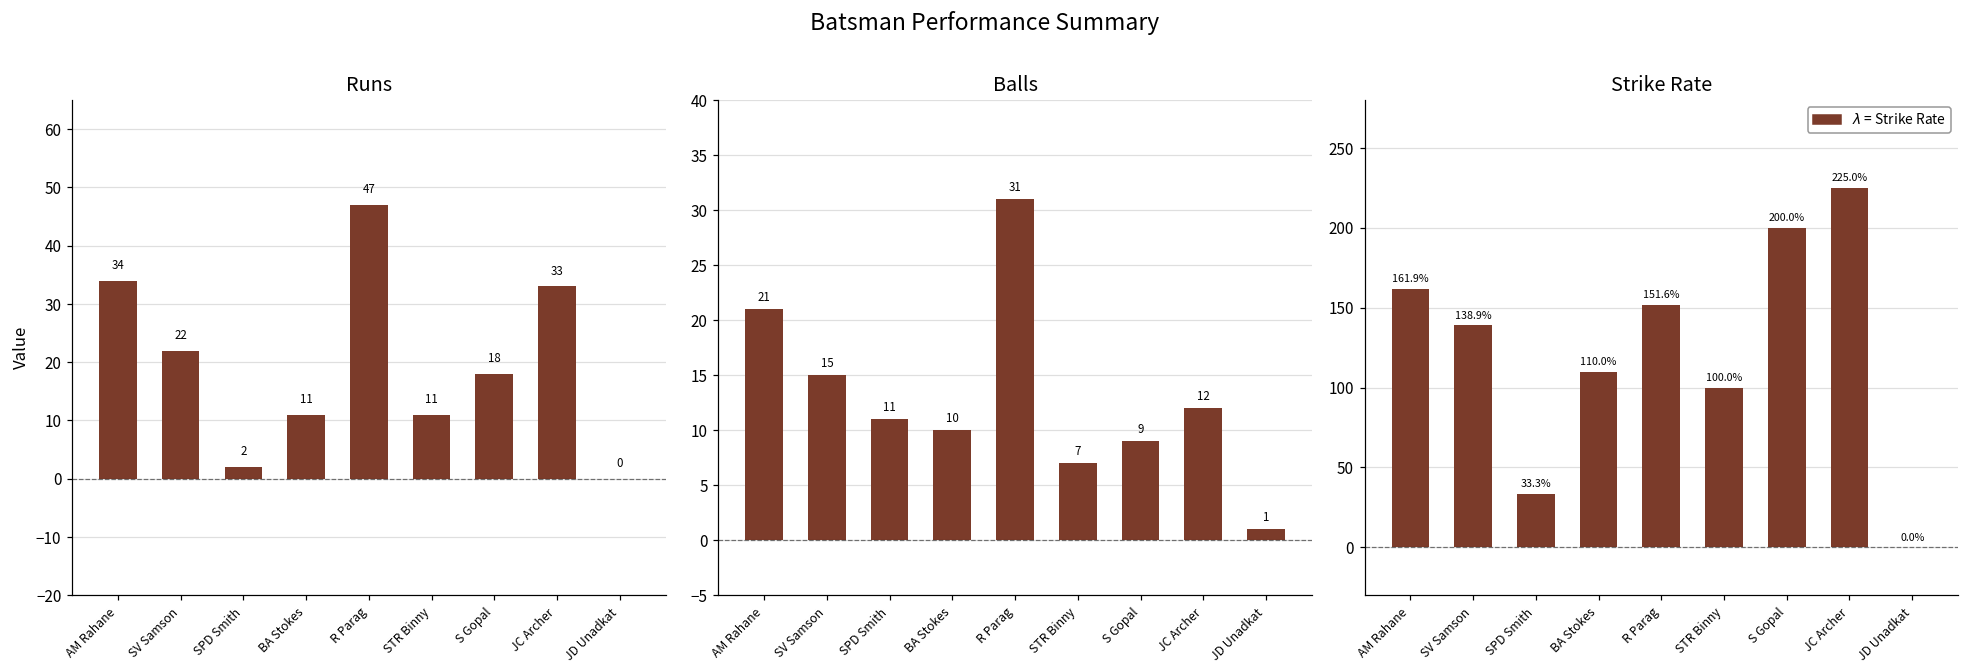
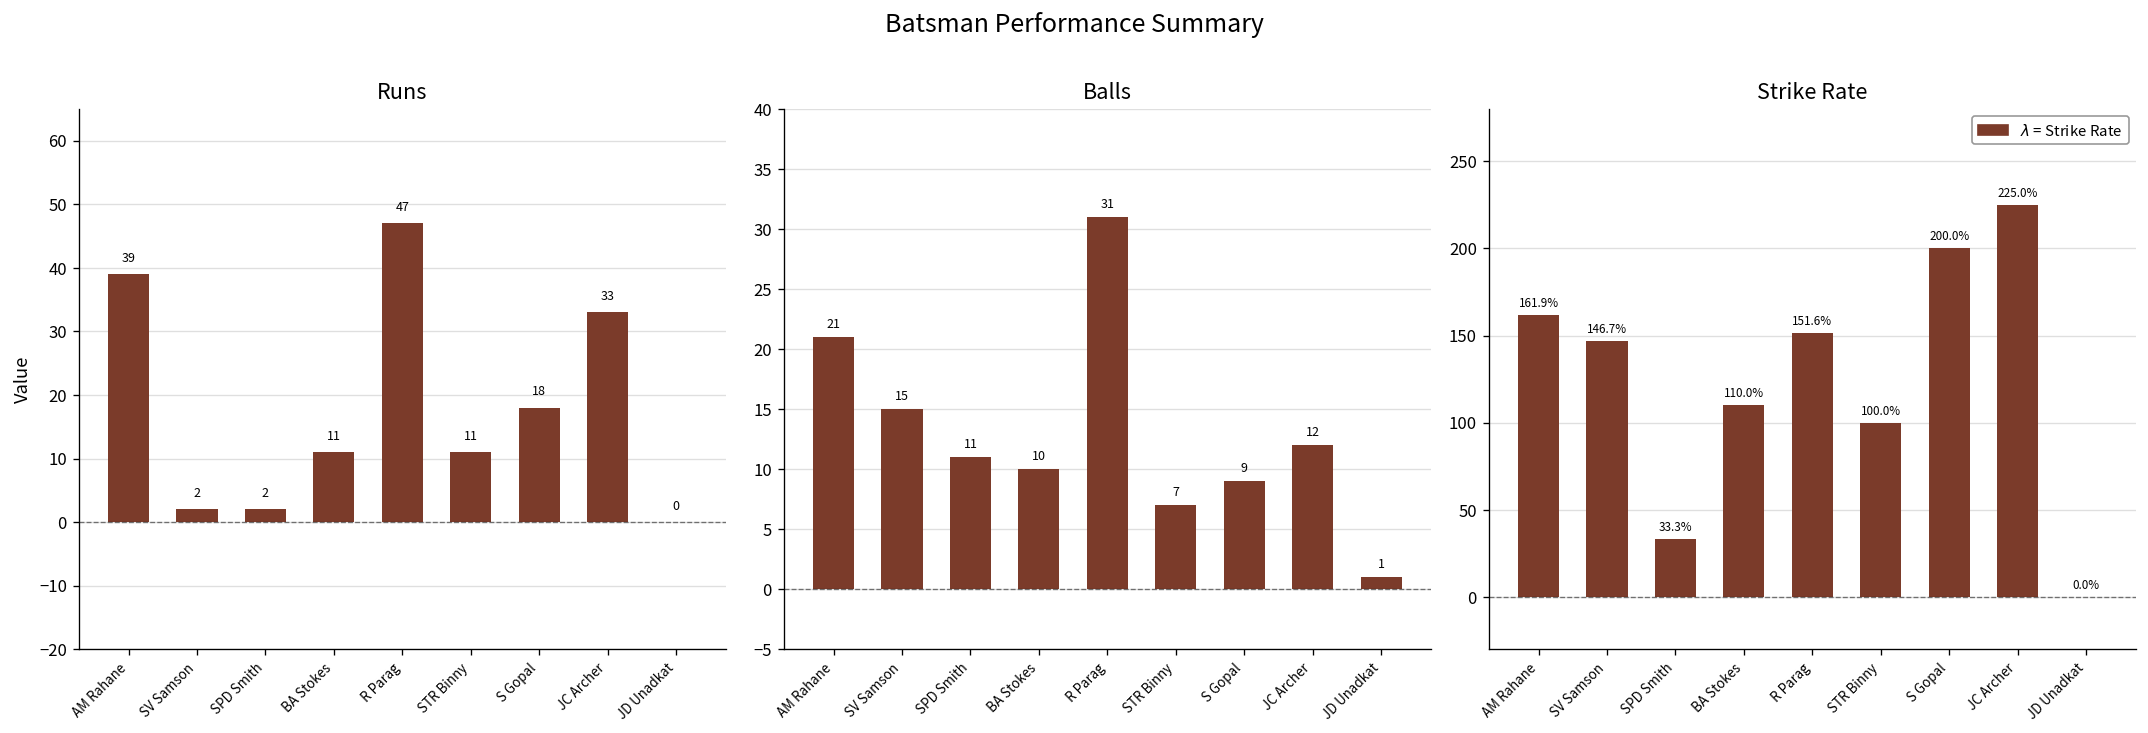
Runs, AM Rahane: 34 -> 39
Runs, SV Samson: 22 -> 2
Strike Rate, SV Samson: 138.9% -> 146.7%
